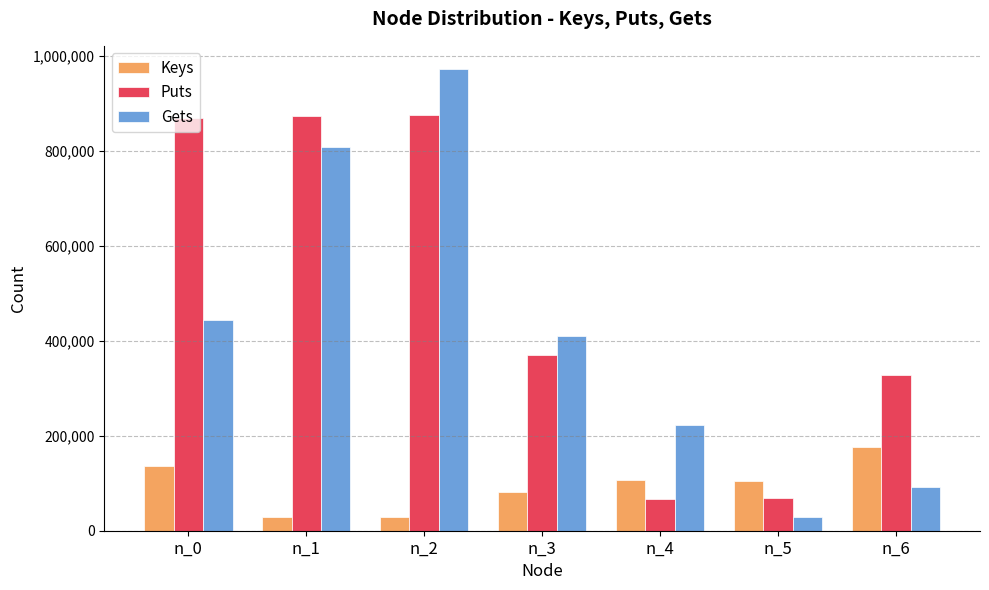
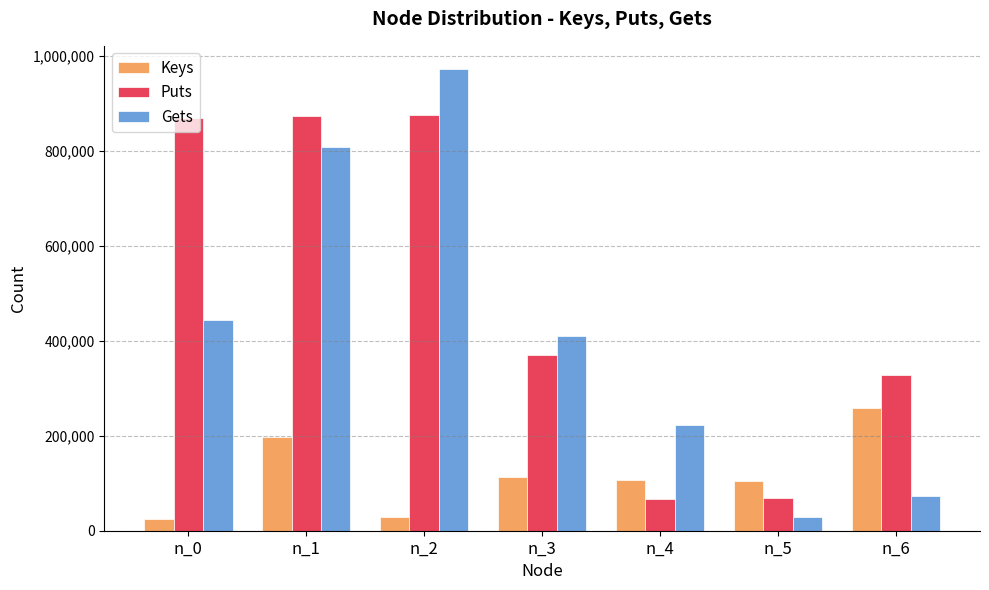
Keys, n_0: 140,000 -> 20,000
Keys, n_1: 30,000 -> 200,000
Keys, n_3: 80,000 -> 110,000
Keys, n_6: 180,000 -> 260,000
Gets, n_6: 90,000 -> 70,000
